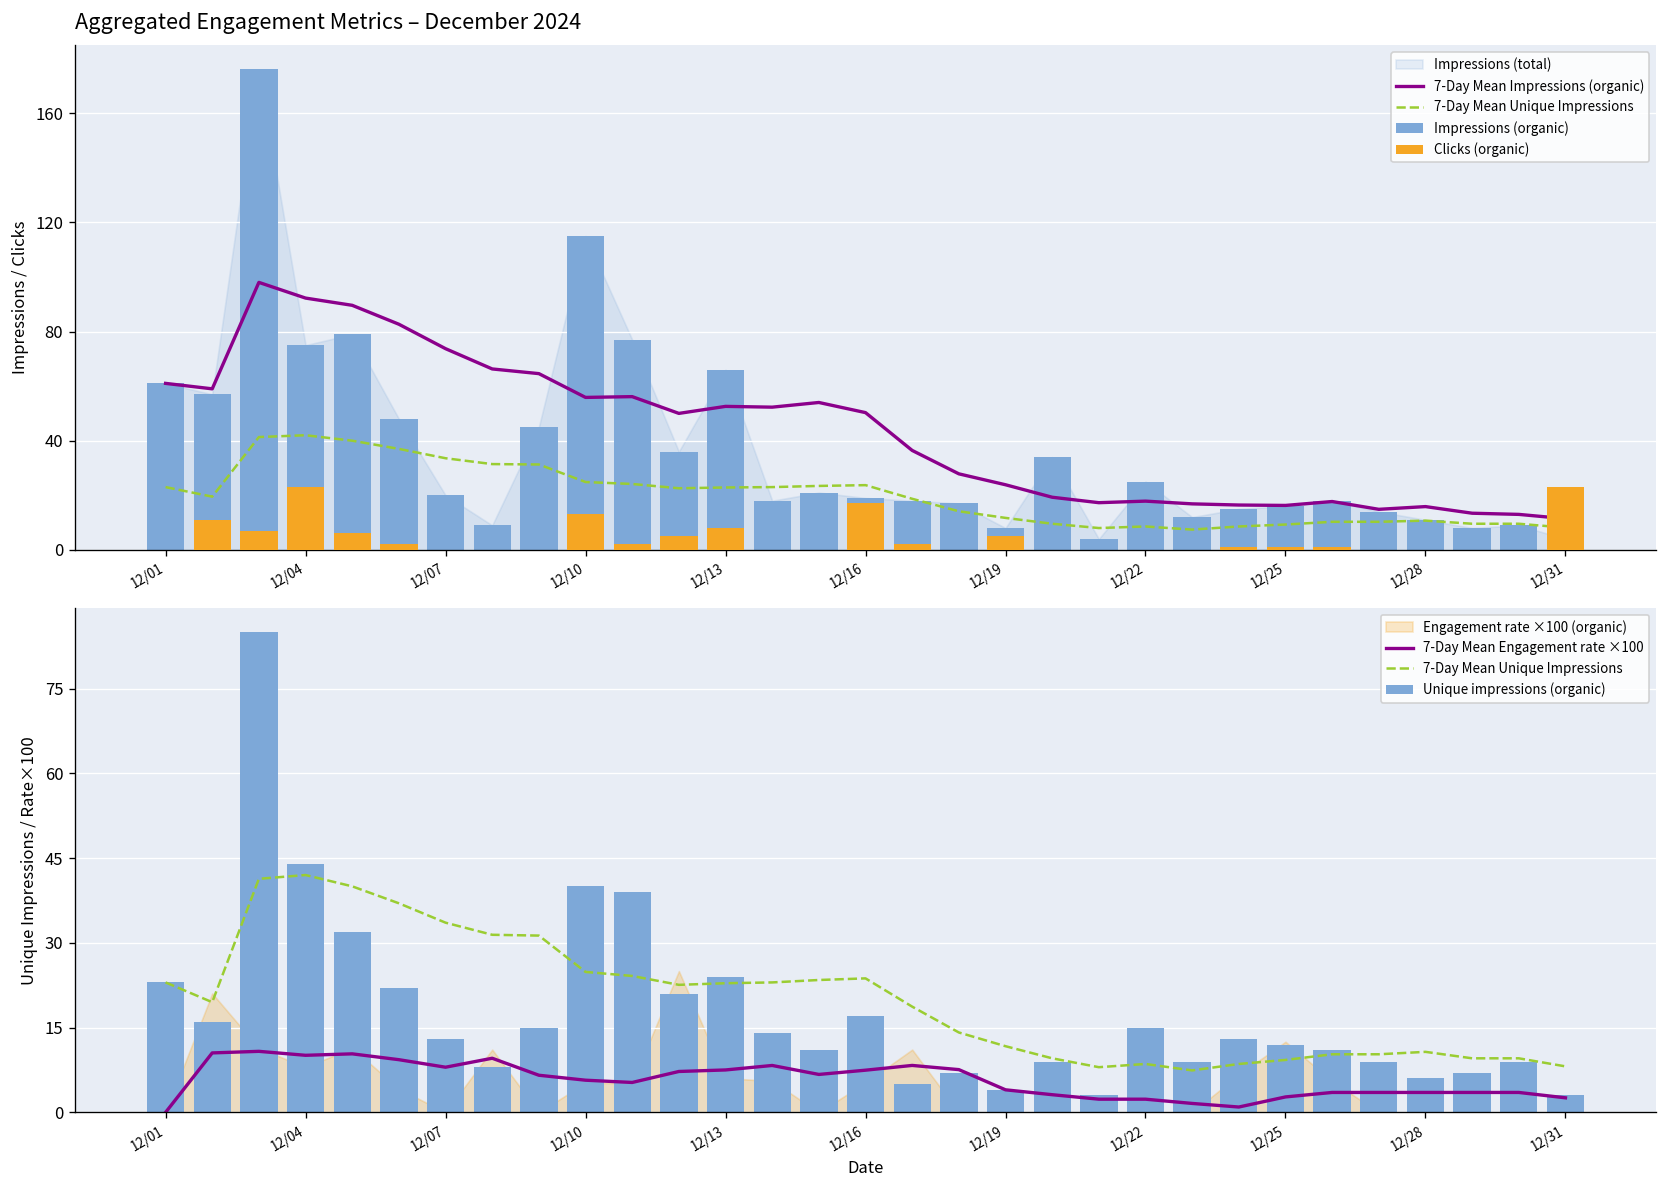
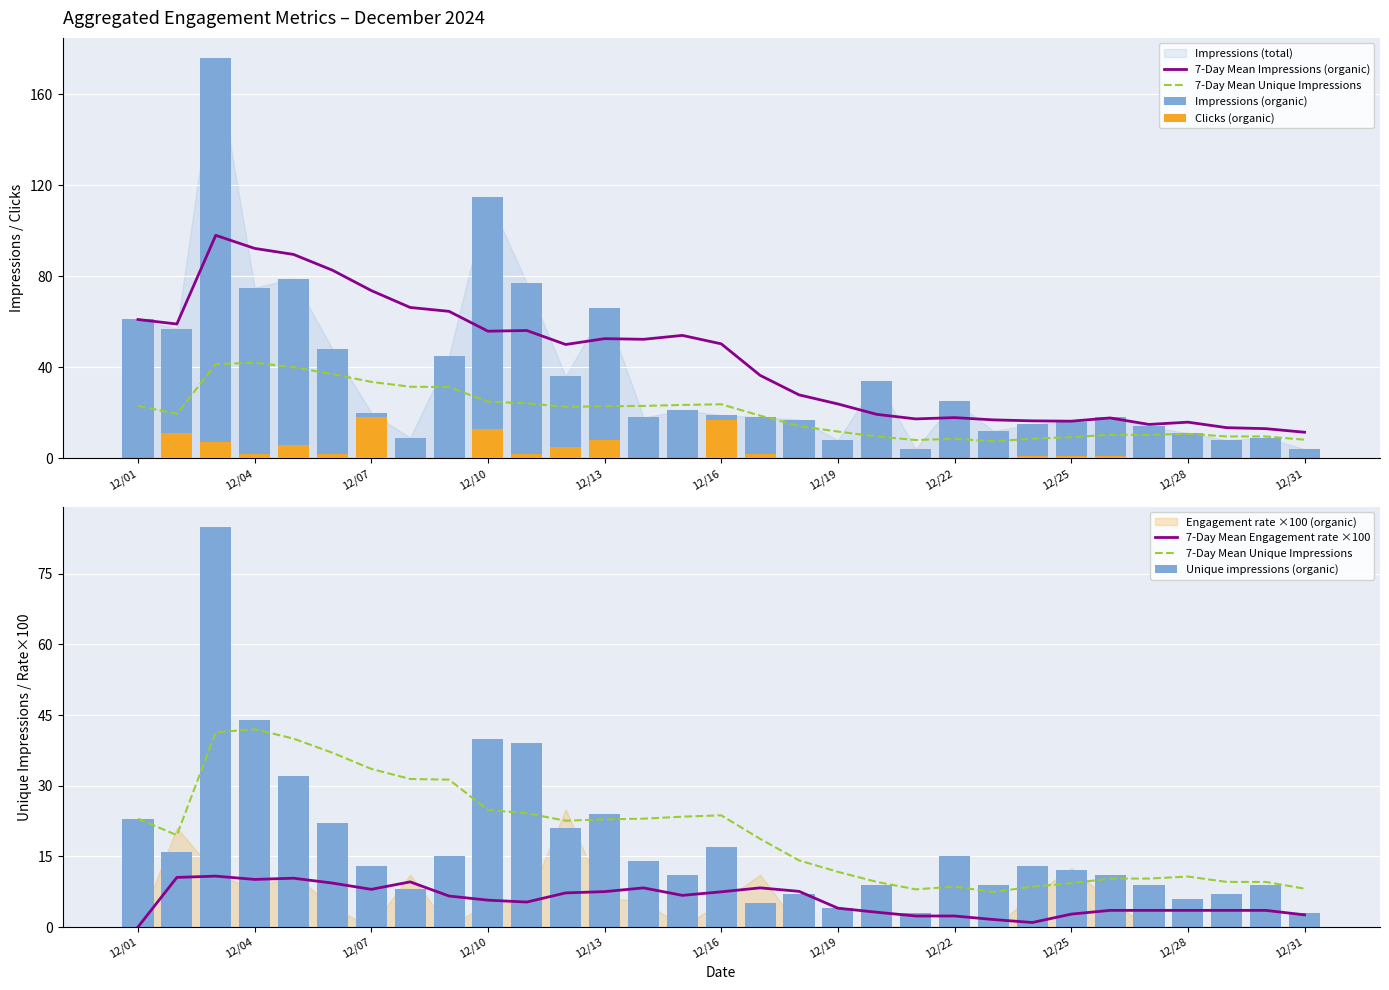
Aggregated Engagement Metrics – December 2024, Clicks (organic), 12/04: 23 -> 2
Aggregated Engagement Metrics – December 2024, Clicks (organic), 12/07: 0 -> 18
Aggregated Engagement Metrics – December 2024, Clicks (organic), 12/19: 5 -> 0
Aggregated Engagement Metrics – December 2024, Clicks (organic), 12/31: 23 -> 0
